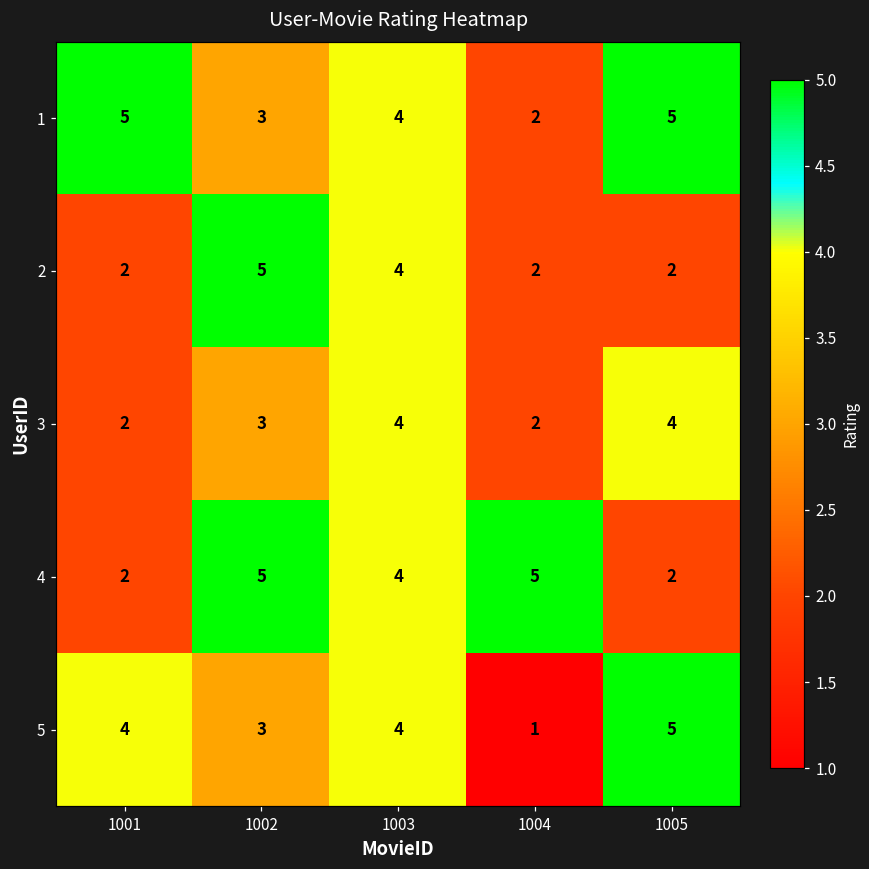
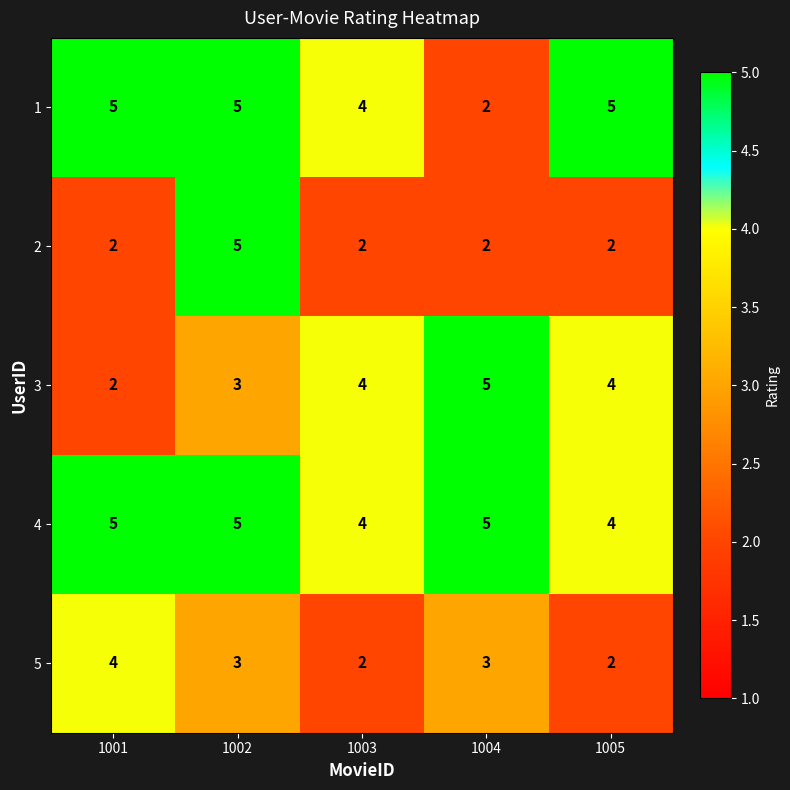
1, 1002: 3 -> 5
2, 1003: 4 -> 2
3, 1004: 2 -> 5
4, 1001: 2 -> 5
4, 1005: 2 -> 4
5, 1003: 4 -> 2
5, 1004: 1 -> 3
5, 1005: 5 -> 2
